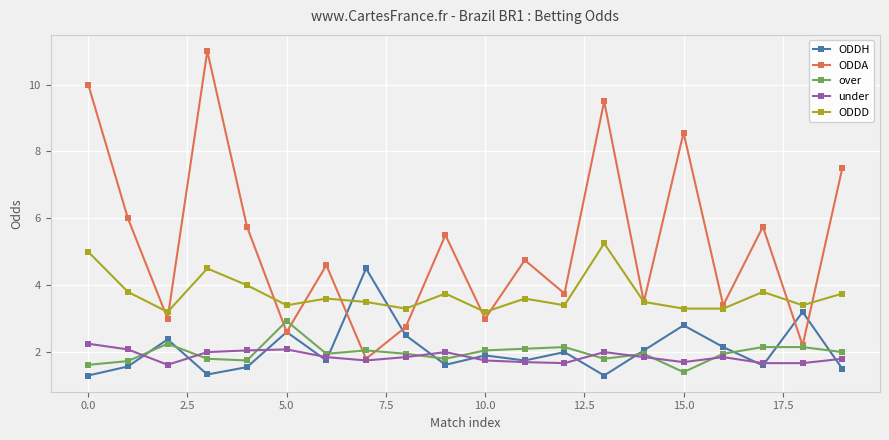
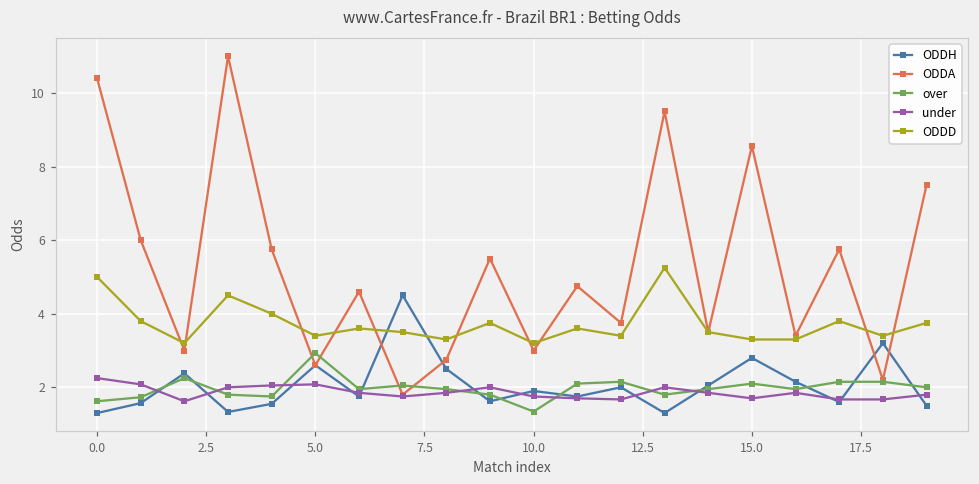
ODDA, 0.0: 10.0 -> 10.4
over, 10.0: 2.1 -> 1.3
over, 15.0: 1.4 -> 2.1
